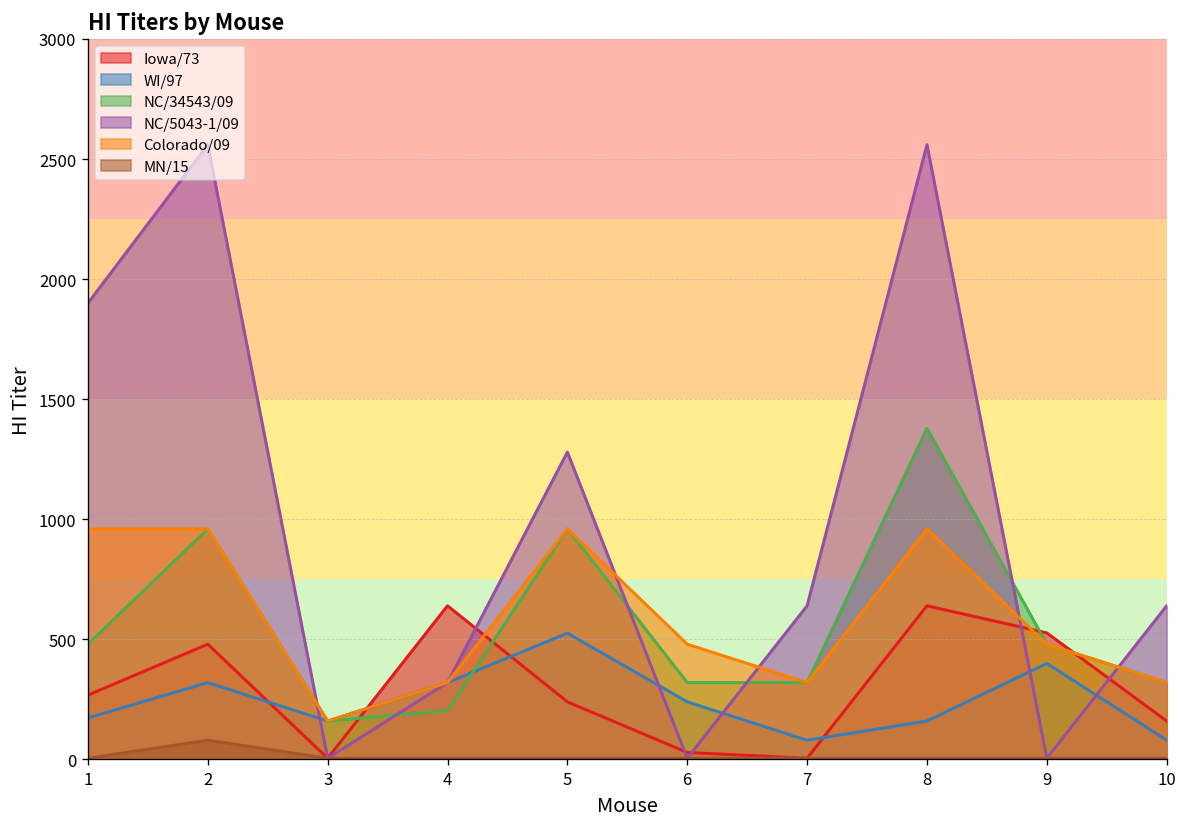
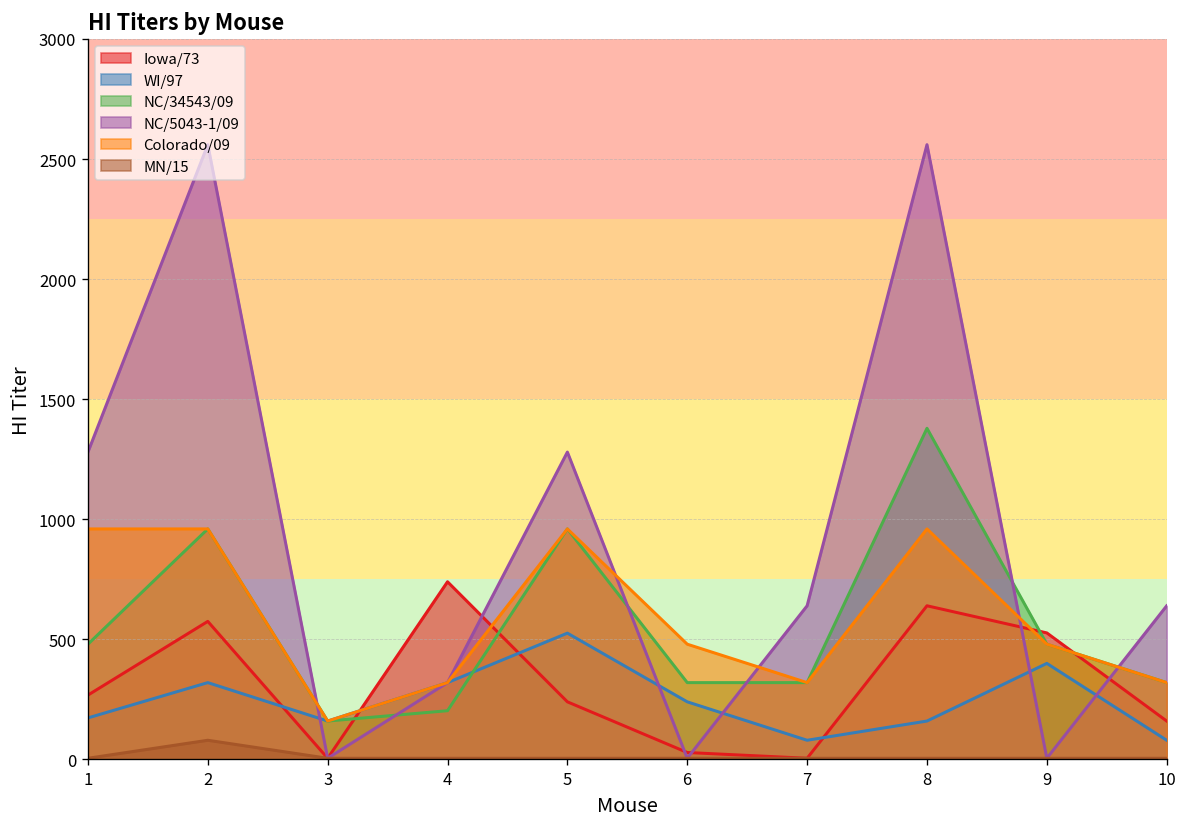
NC/5043-1/09, 1: 1900 -> 1280
Iowa/73, 2: 480 -> 580
Iowa/73, 4: 640 -> 740
